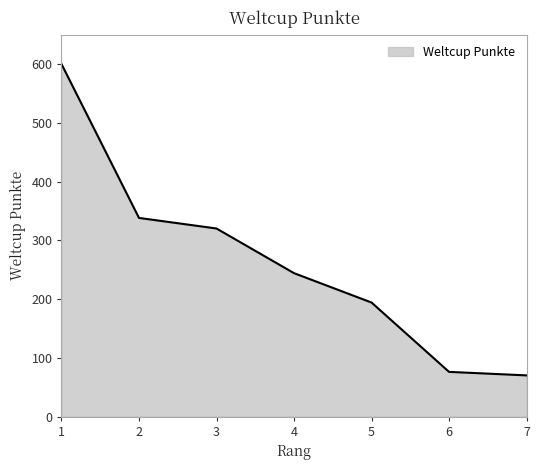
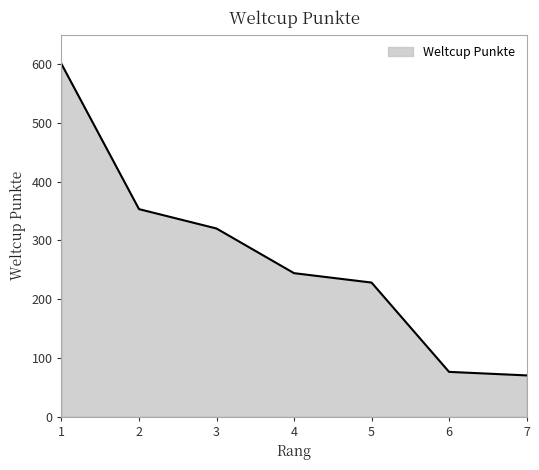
2: 340 -> 350
5: 190 -> 230
